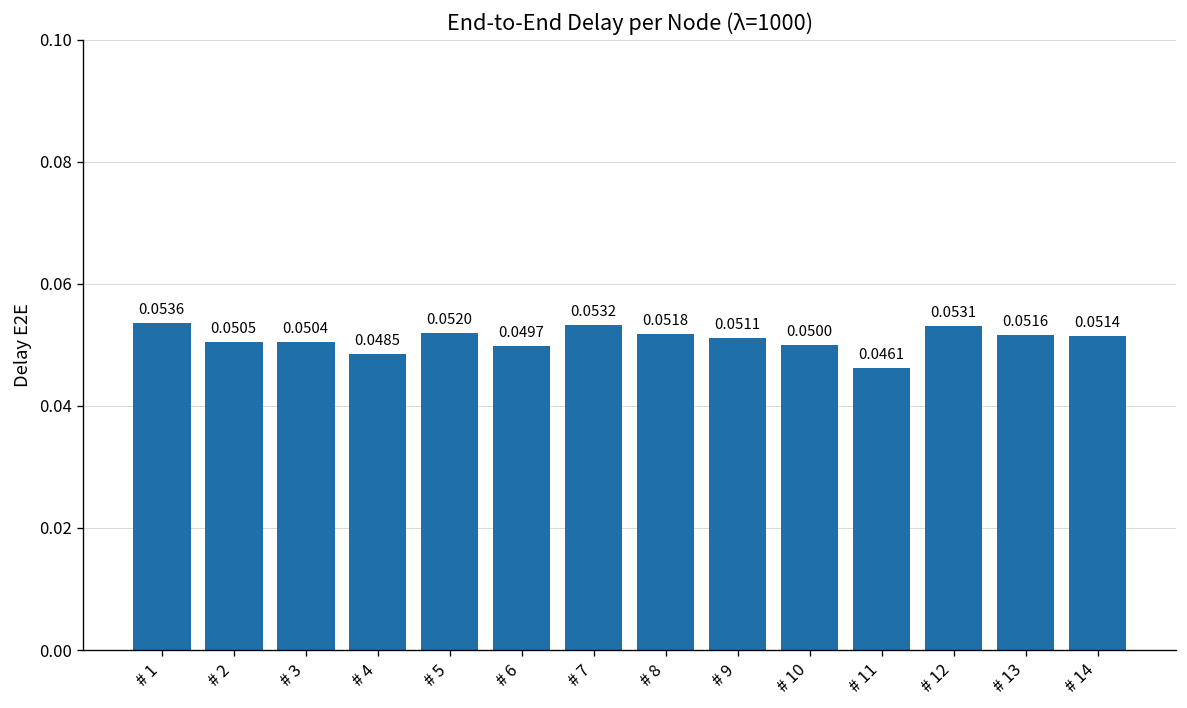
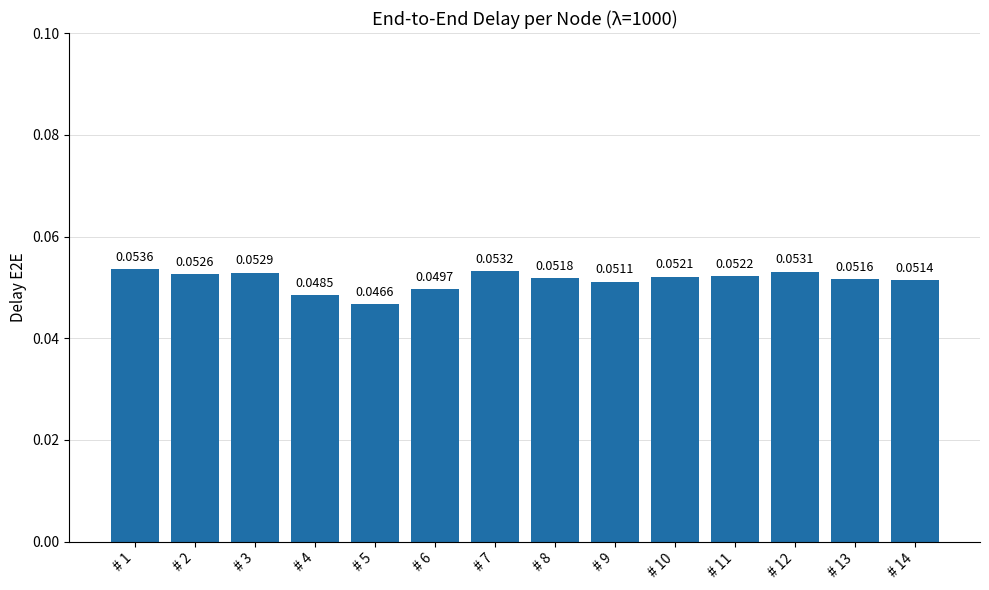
# 2: 0.0505 -> 0.0526
# 3: 0.0504 -> 0.0529
# 5: 0.0520 -> 0.0466
# 10: 0.0500 -> 0.0521
# 11: 0.0461 -> 0.0522
